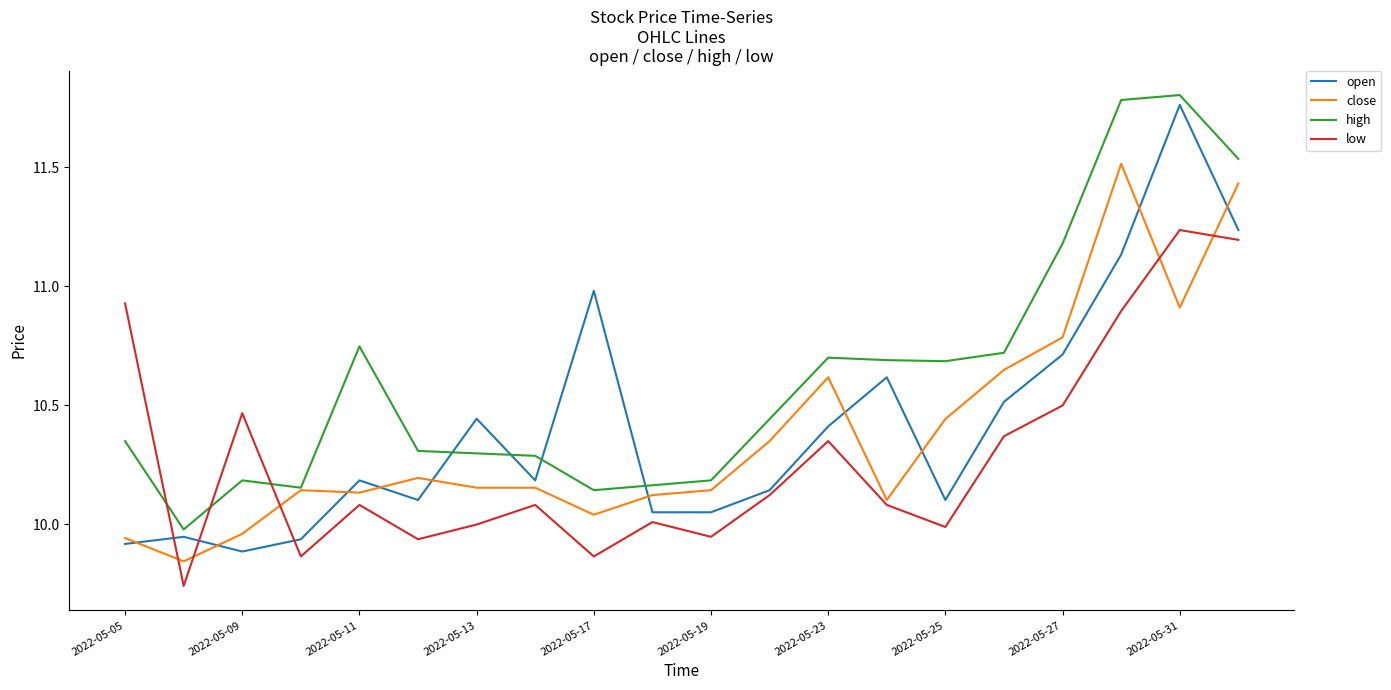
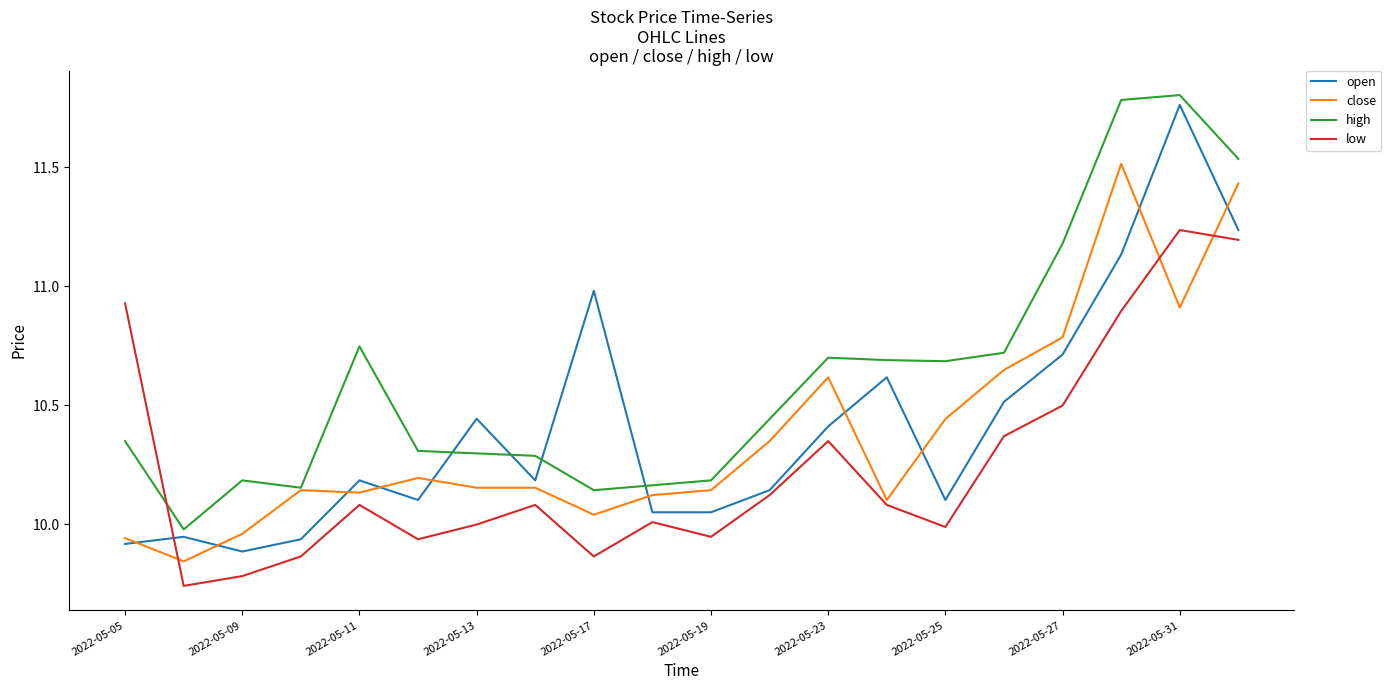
low, 2022-05-09: 10.47 -> 9.78
